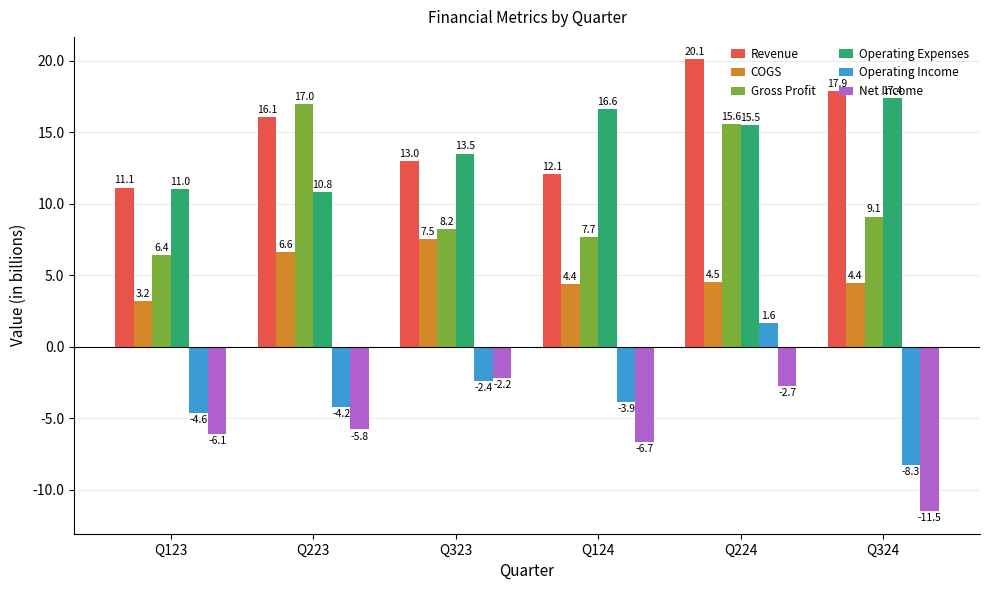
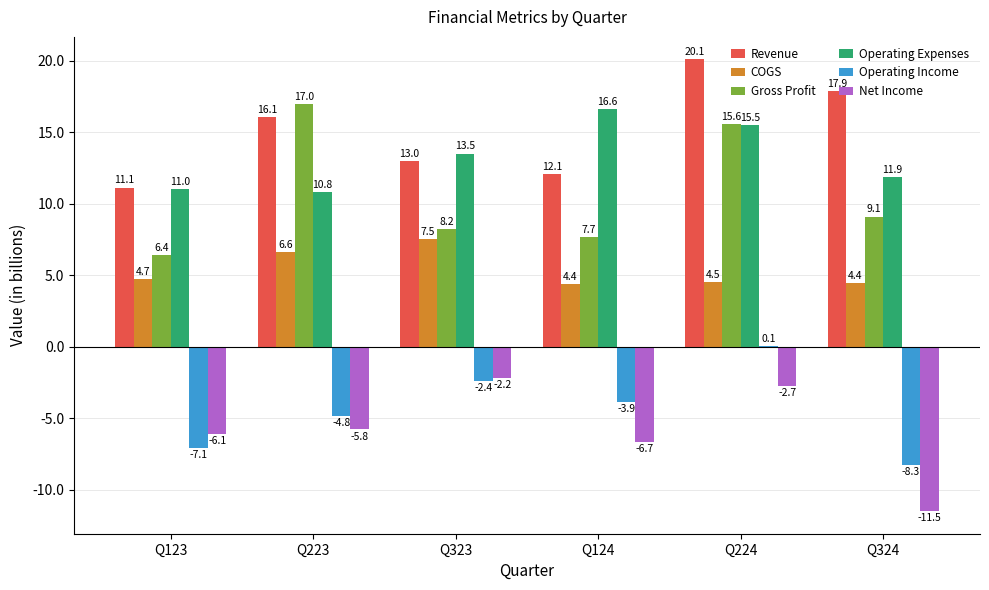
COGS, Q123: 3.2 -> 4.7
Operating Income, Q123: -4.6 -> -7.1
Operating Income, Q223: -4.2 -> -4.8
Operating Income, Q224: 1.6 -> 0.1
Operating Expenses, Q324: 17.4 -> 11.9
